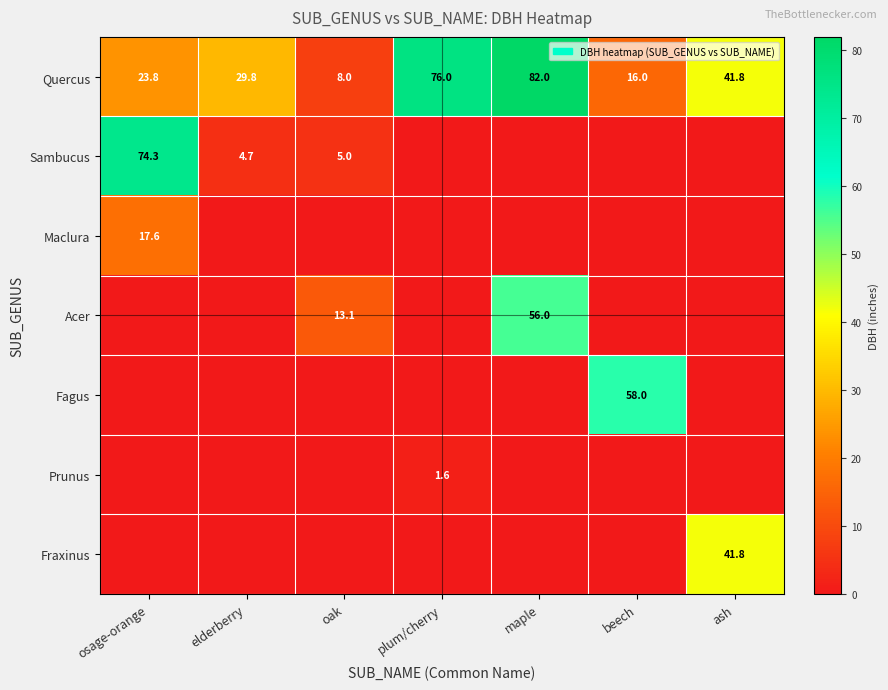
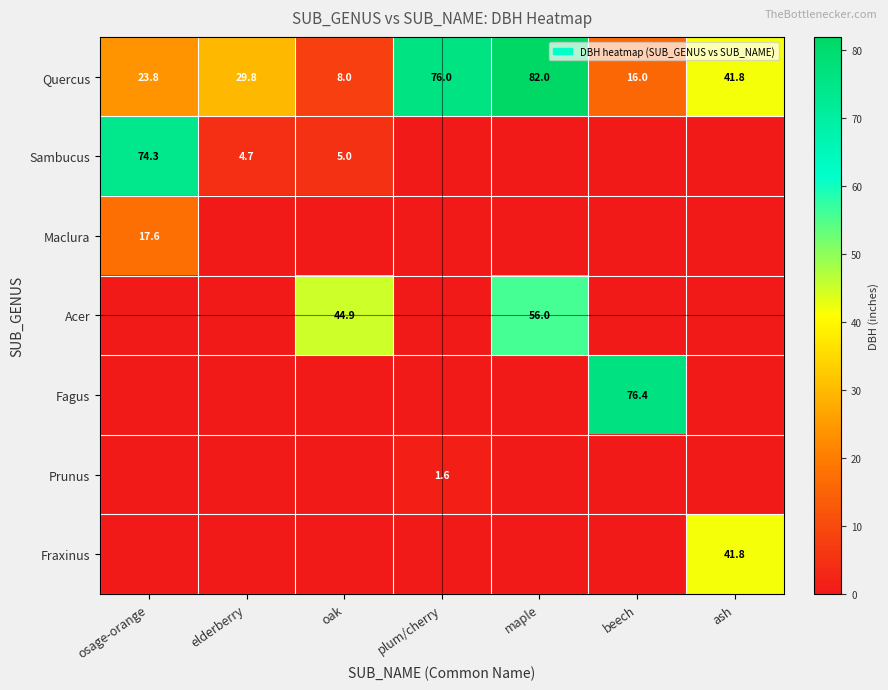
Acer, oak: 13.1 -> 44.9
Fagus, beech: 58.0 -> 76.4
